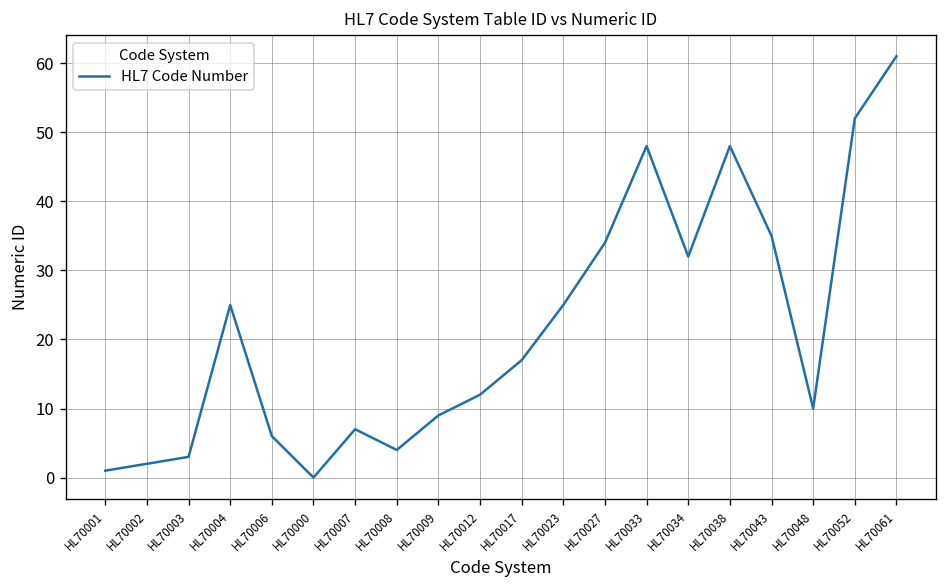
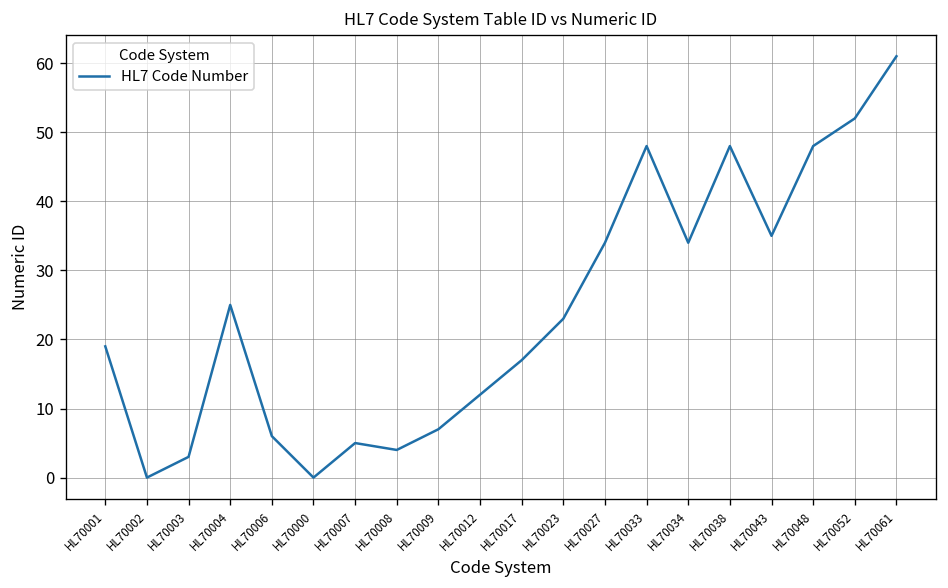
HL70001: 1 -> 19
HL70002: 2 -> 0
HL70007: 7 -> 5
HL70009: 9 -> 7
HL70023: 25 -> 23
HL70034: 32 -> 34
HL70048: 10 -> 48
